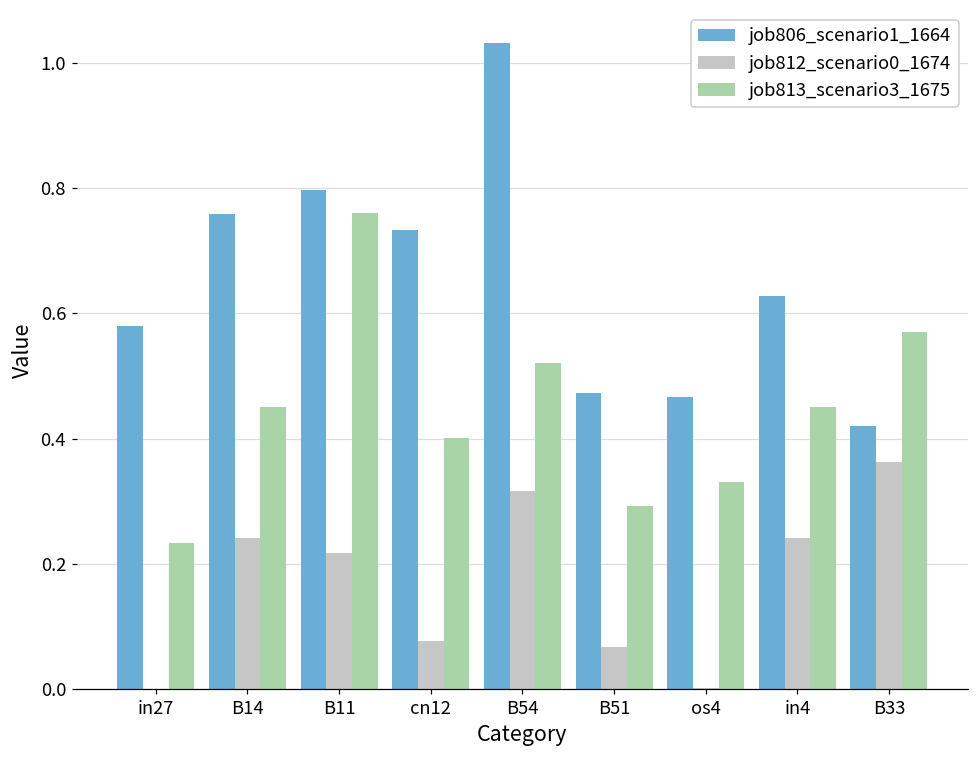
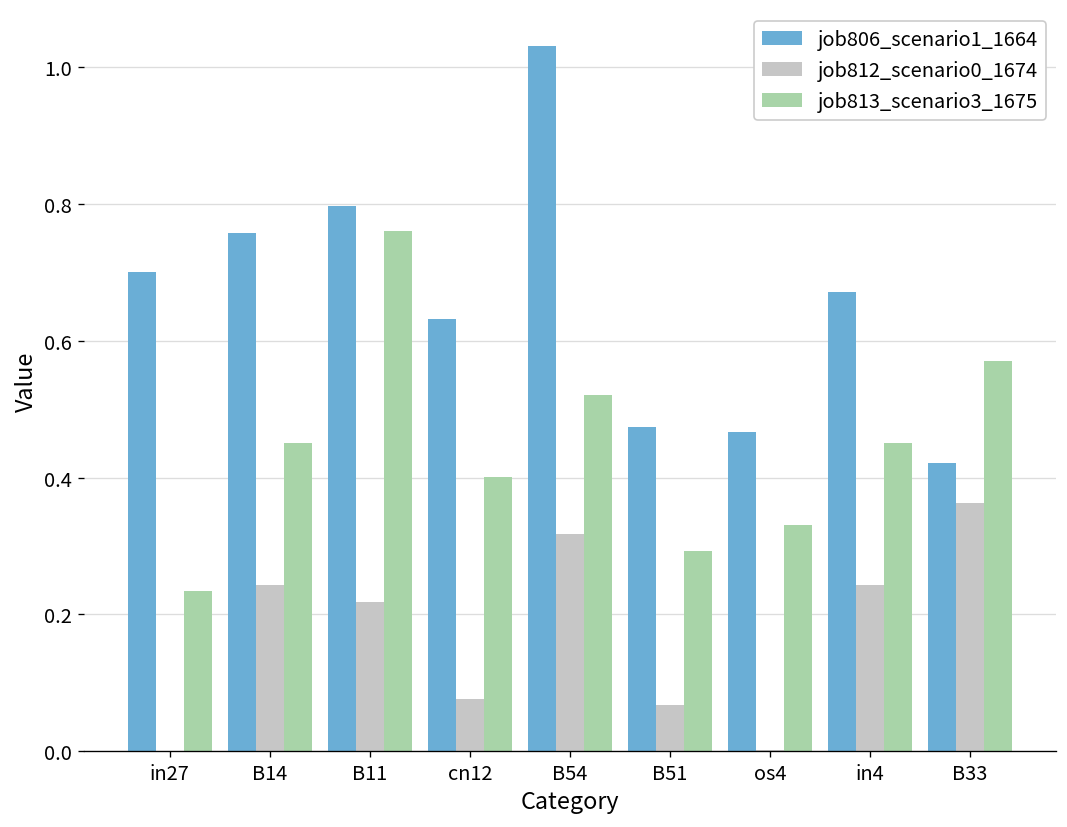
job806_scenario1_1664, in27: 0.58 -> 0.70
job806_scenario1_1664, cn12: 0.73 -> 0.63
job806_scenario1_1664, in4: 0.63 -> 0.67
